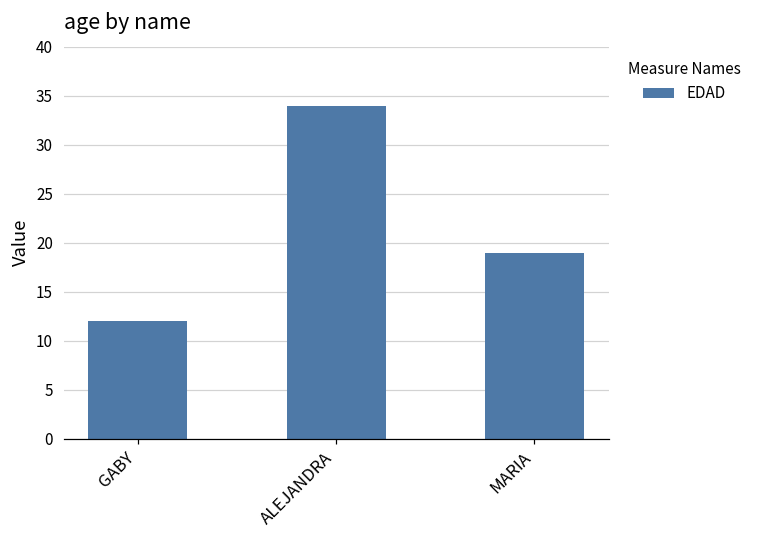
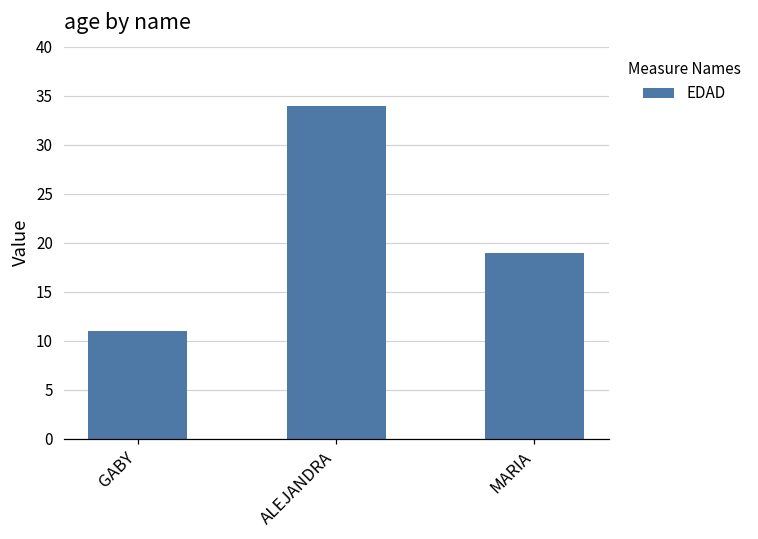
GABY: 12 -> 11
